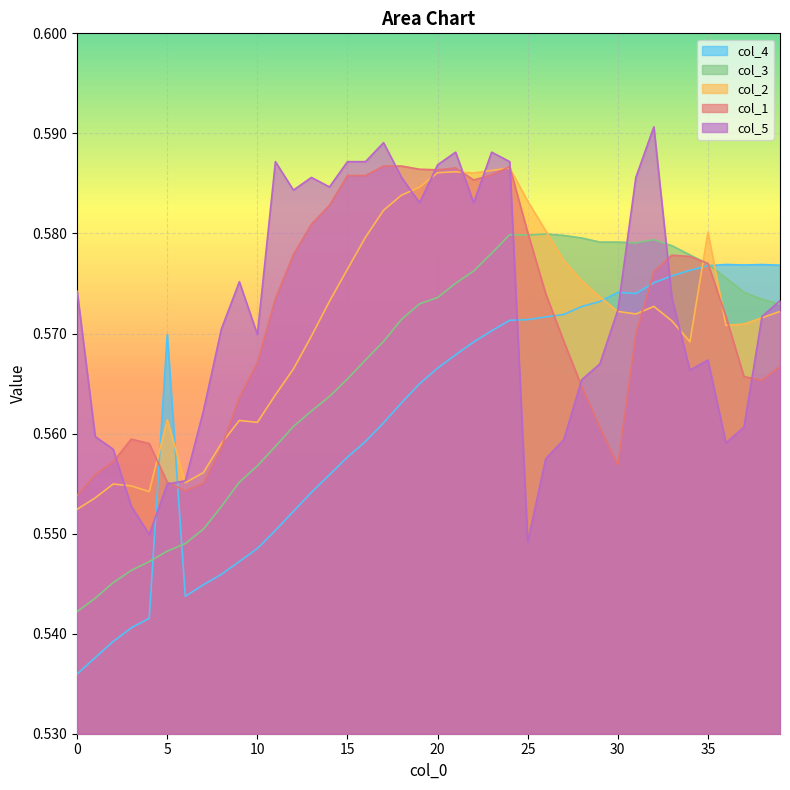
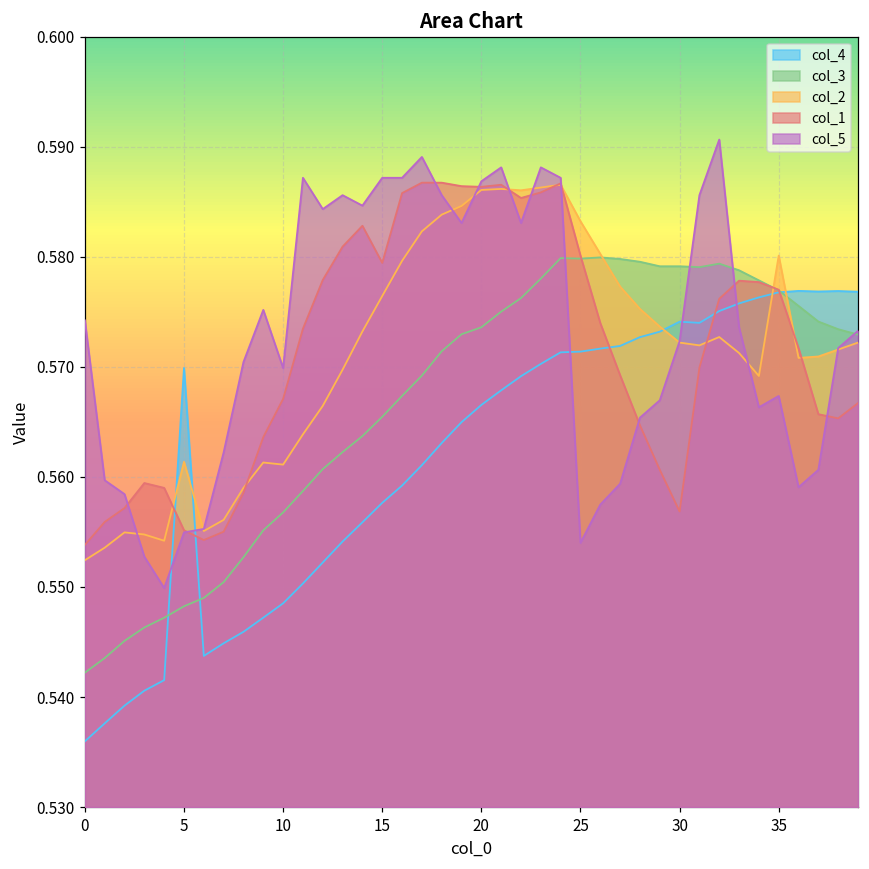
col_1, 15: 0.5858 -> 0.5794
col_5, 25: 0.5492 -> 0.5540
